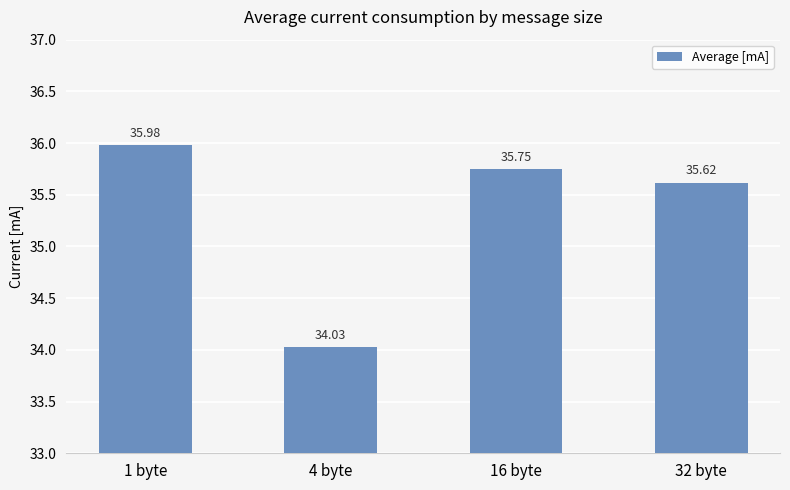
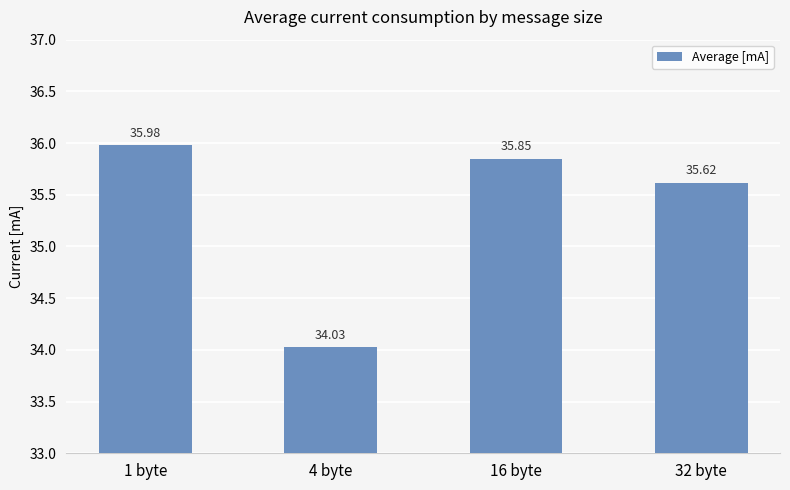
16 byte: 35.75 -> 35.85
